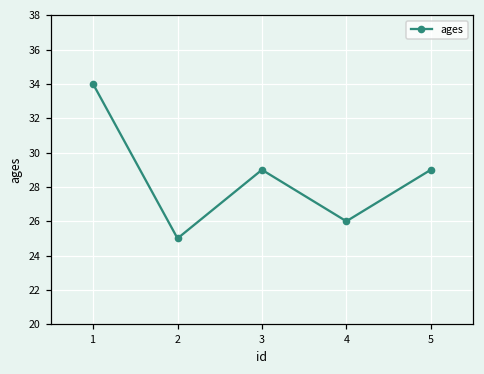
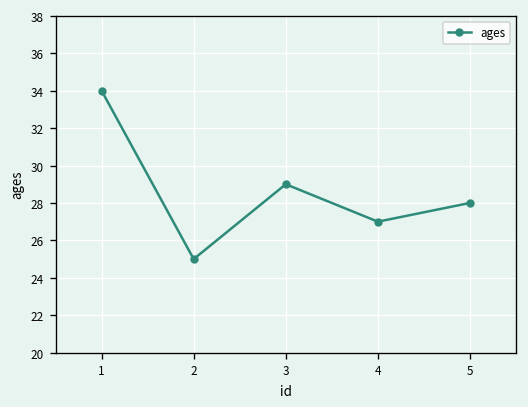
4: 26 -> 27
5: 29 -> 28
